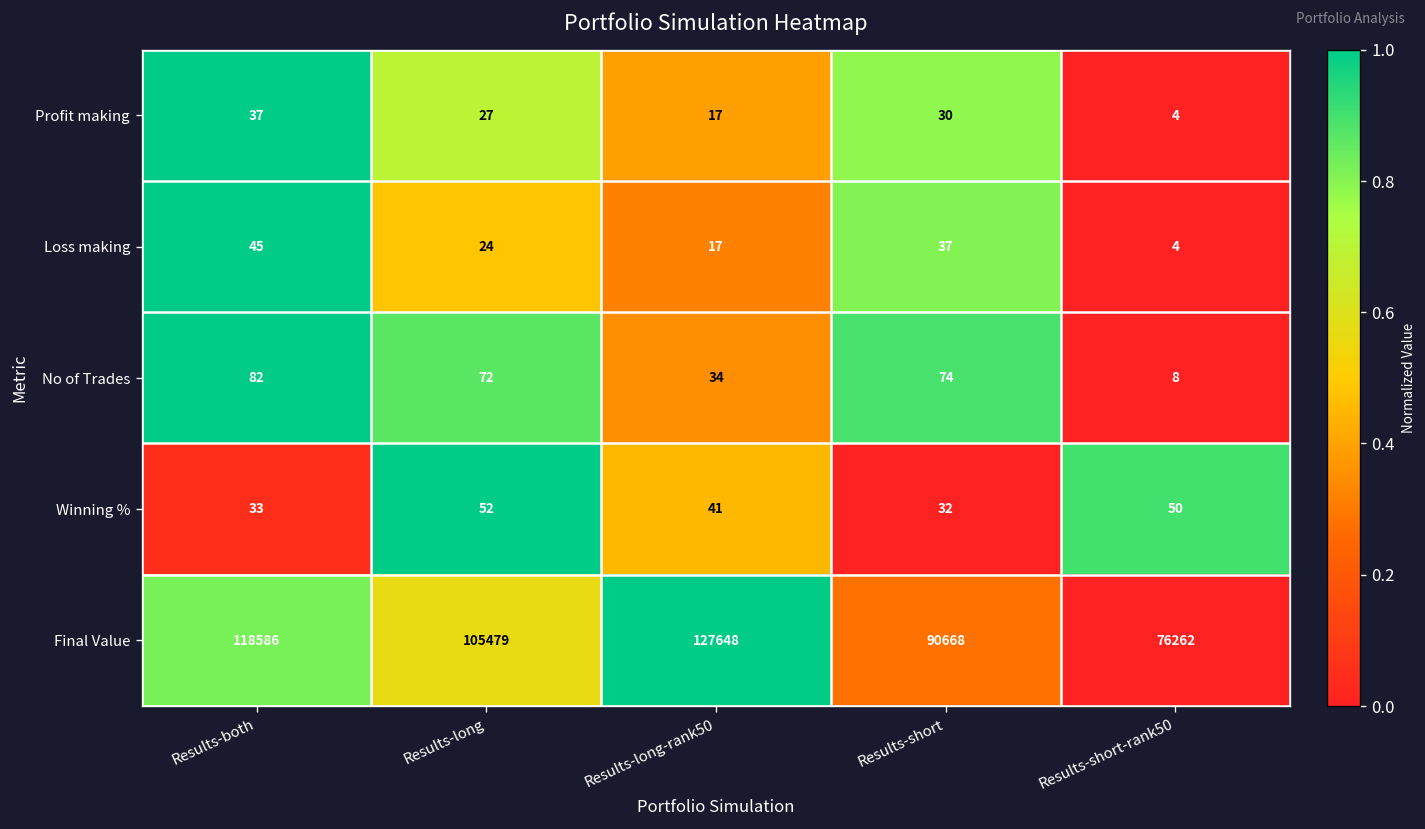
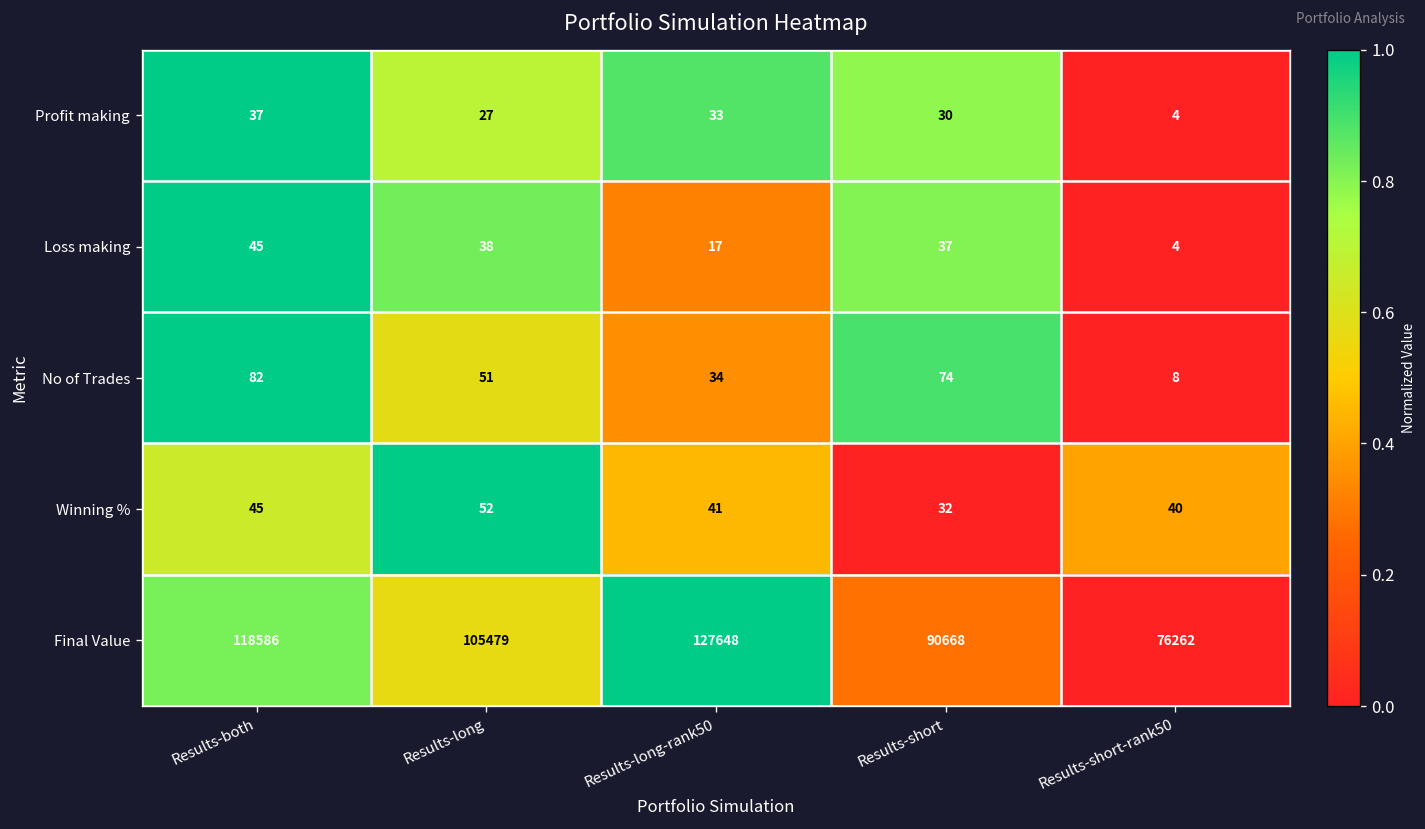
Profit making, Results-long-rank50: 17 -> 33
Loss making, Results-long: 24 -> 38
No of Trades, Results-long: 72 -> 51
Winning %, Results-both: 33 -> 45
Winning %, Results-short-rank50: 50 -> 40
